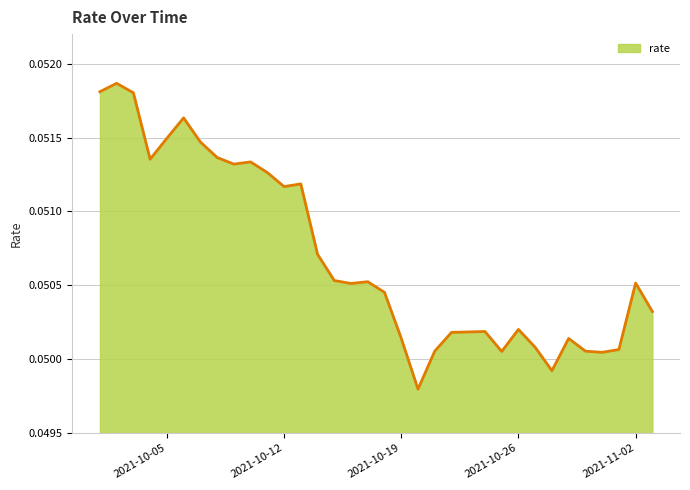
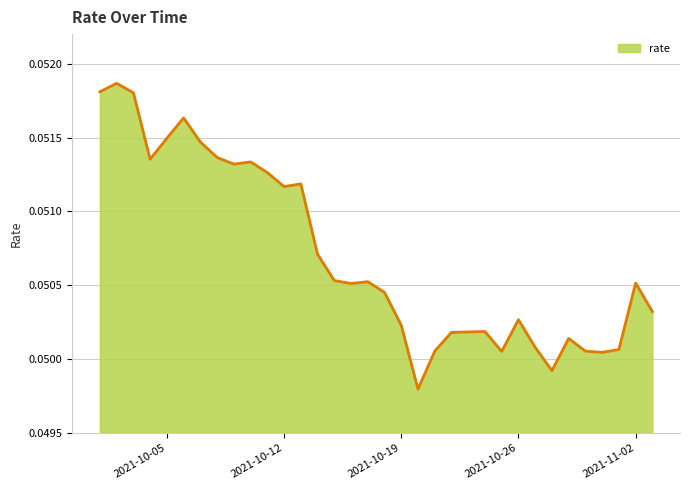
2021-10-19: 0.05014 -> 0.05023
2021-10-26: 0.05020 -> 0.05027
